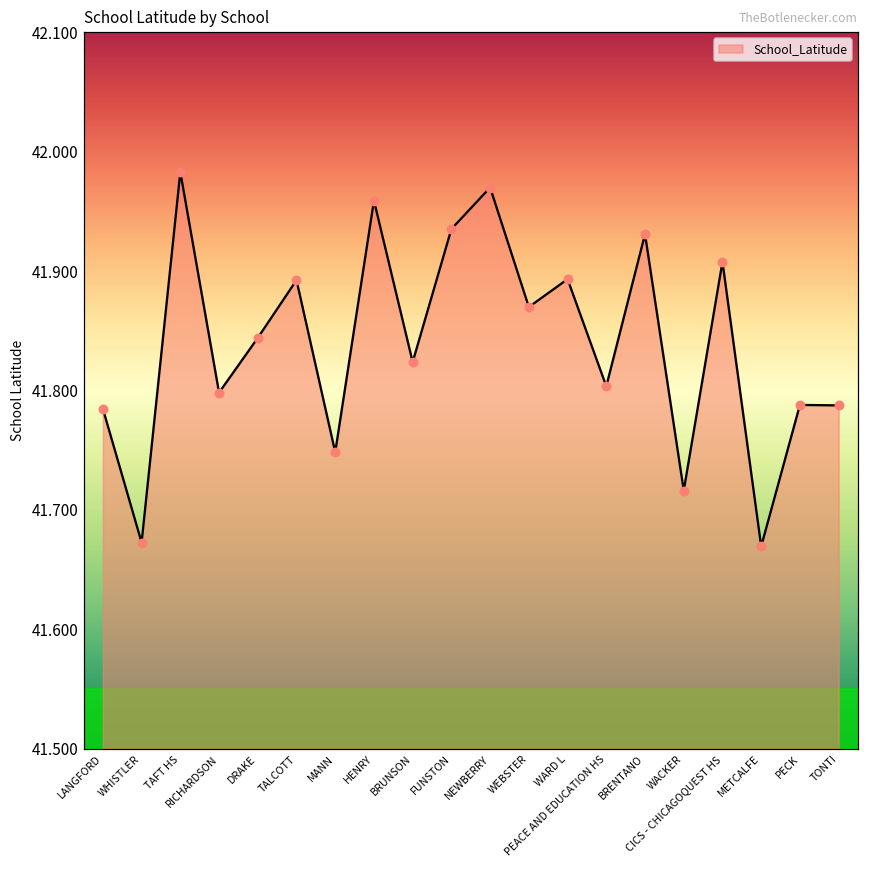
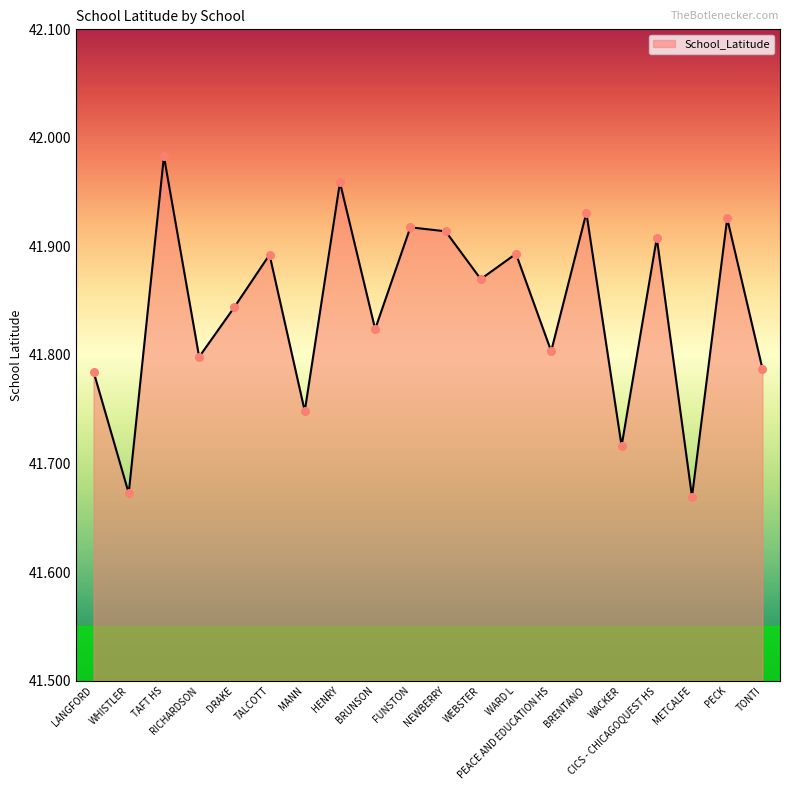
FUNSTON: 41.935 -> 41.918
NEWBERRY: 41.970 -> 41.914
PECK: 41.788 -> 41.926
